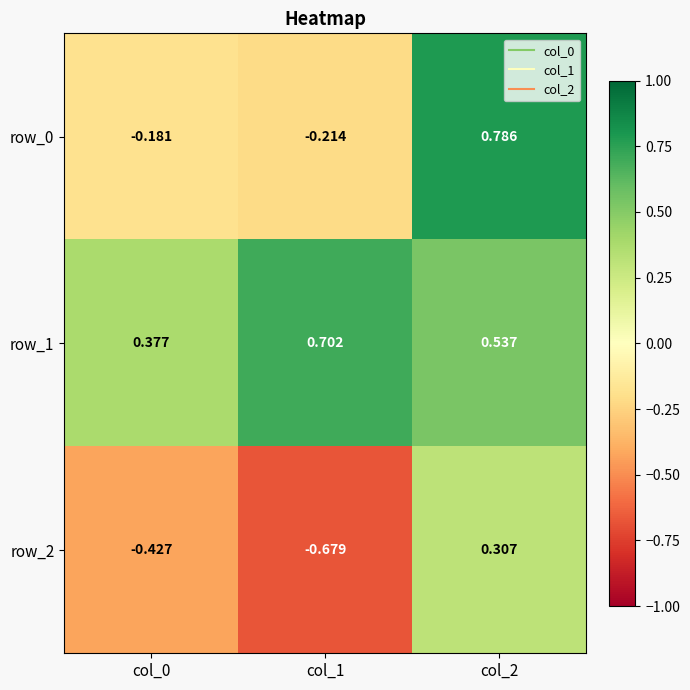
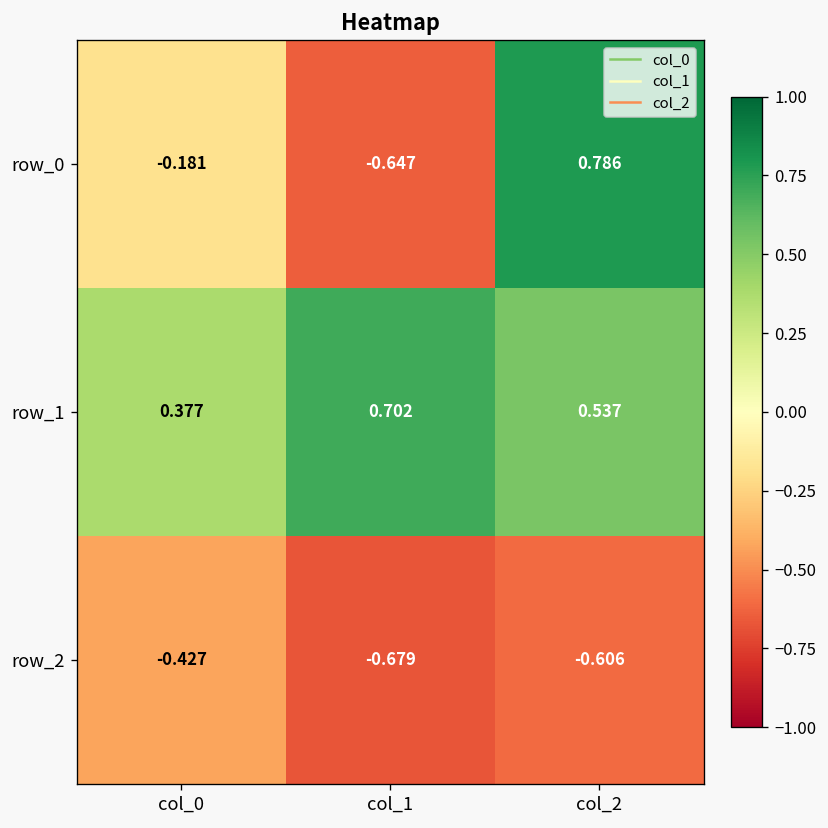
row_0, col_1: -0.214 -> -0.647
row_2, col_2: 0.307 -> -0.606
